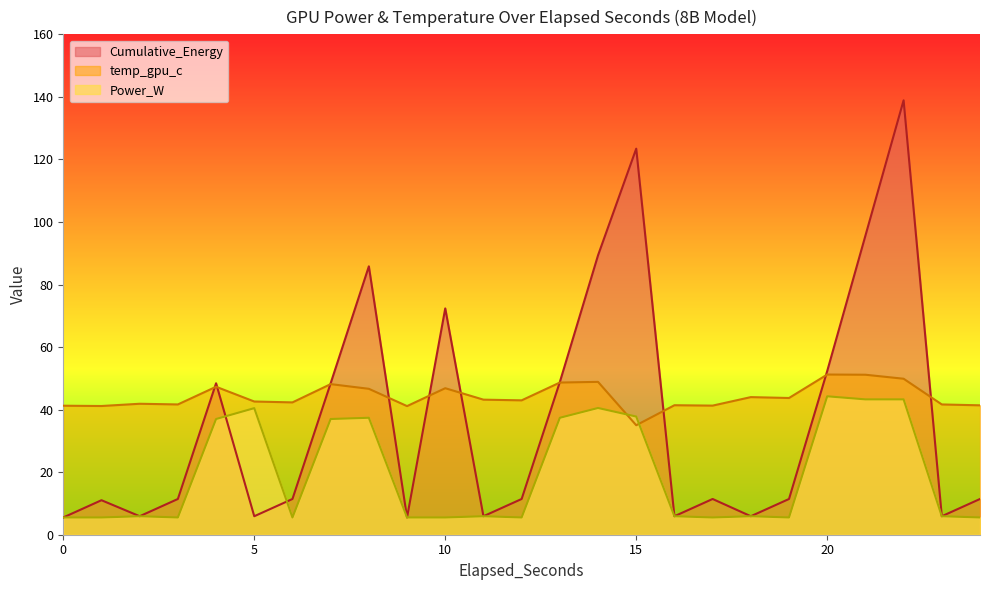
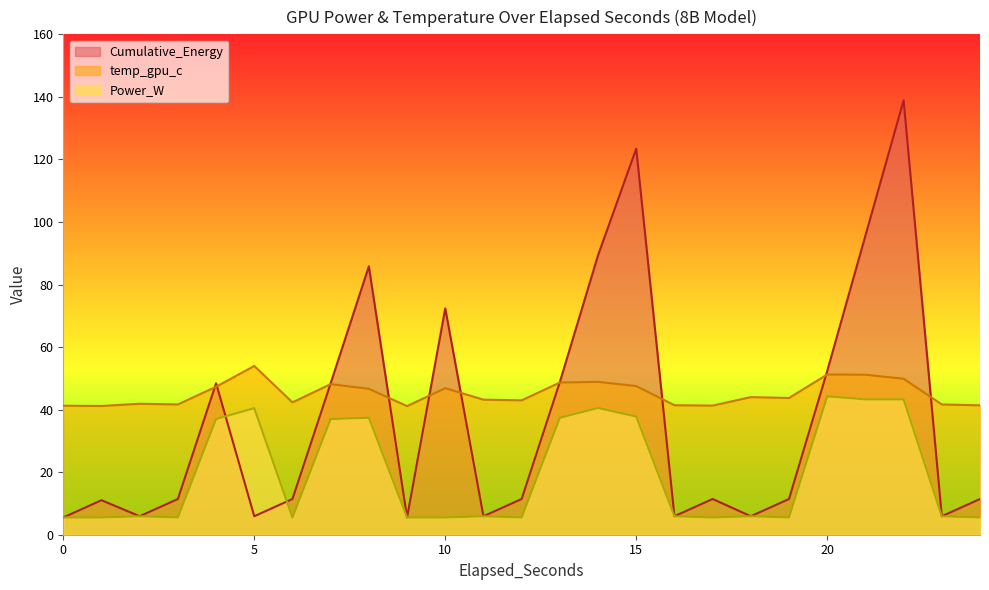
temp_gpu_c, 5: 43 -> 54
temp_gpu_c, 15: 35 -> 48
